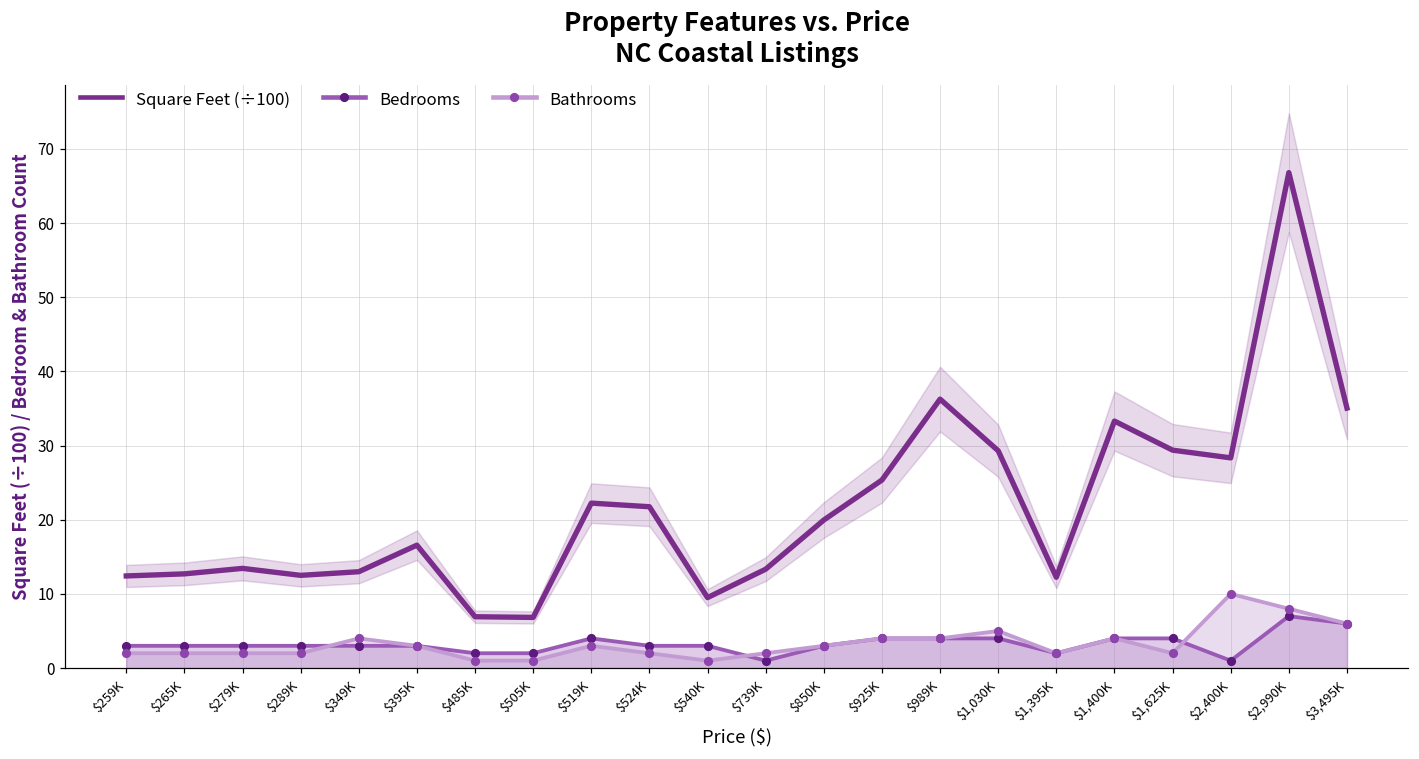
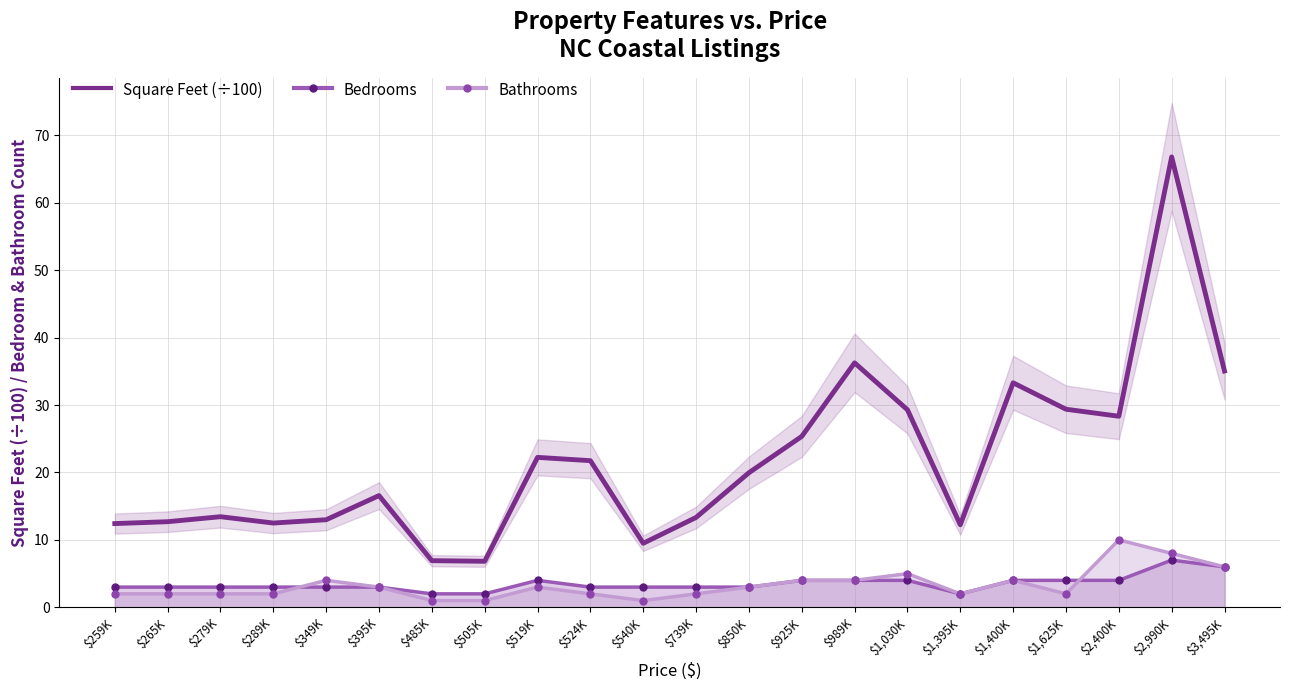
Bedrooms, $739K: 1 -> 3
Bedrooms, $2,400K: 1 -> 4
